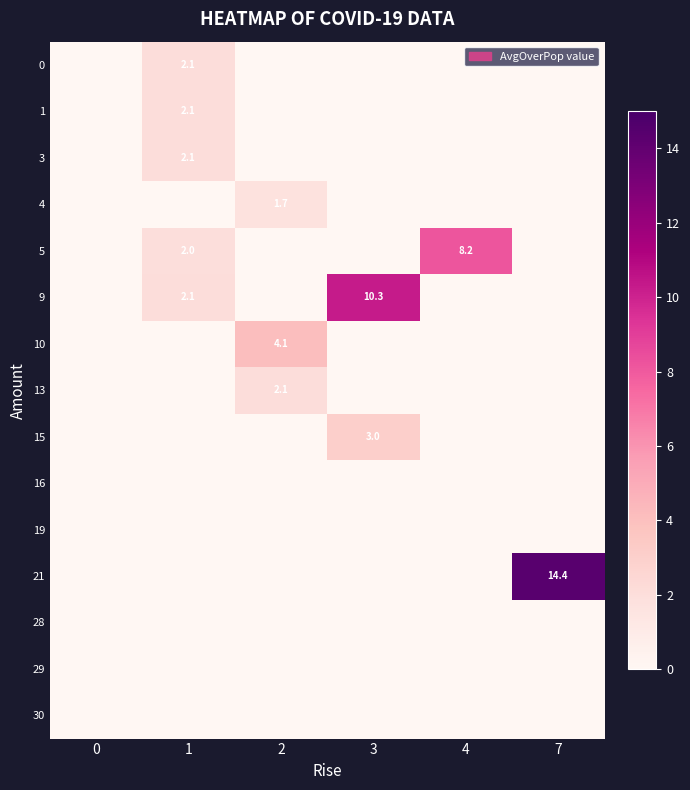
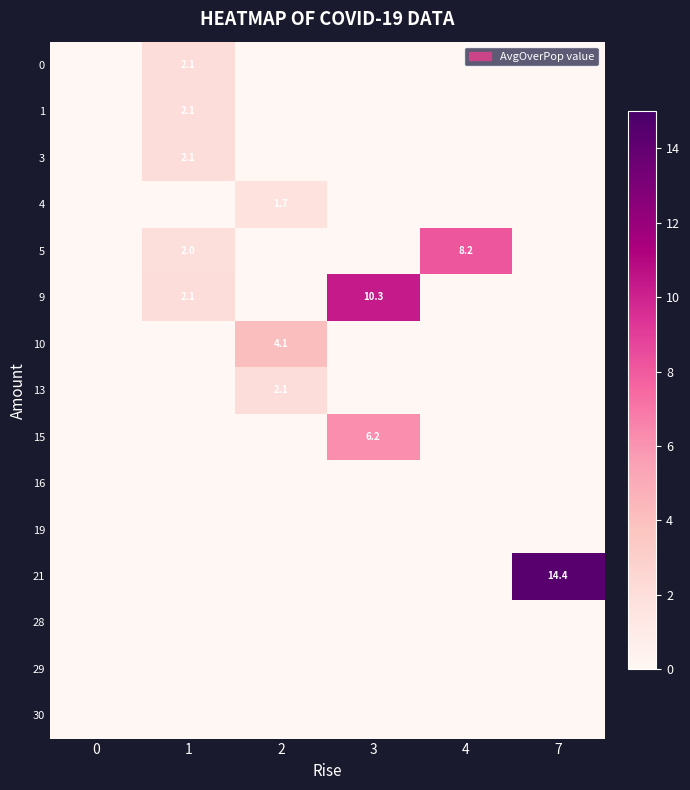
15, 3: 3.0 -> 6.2
